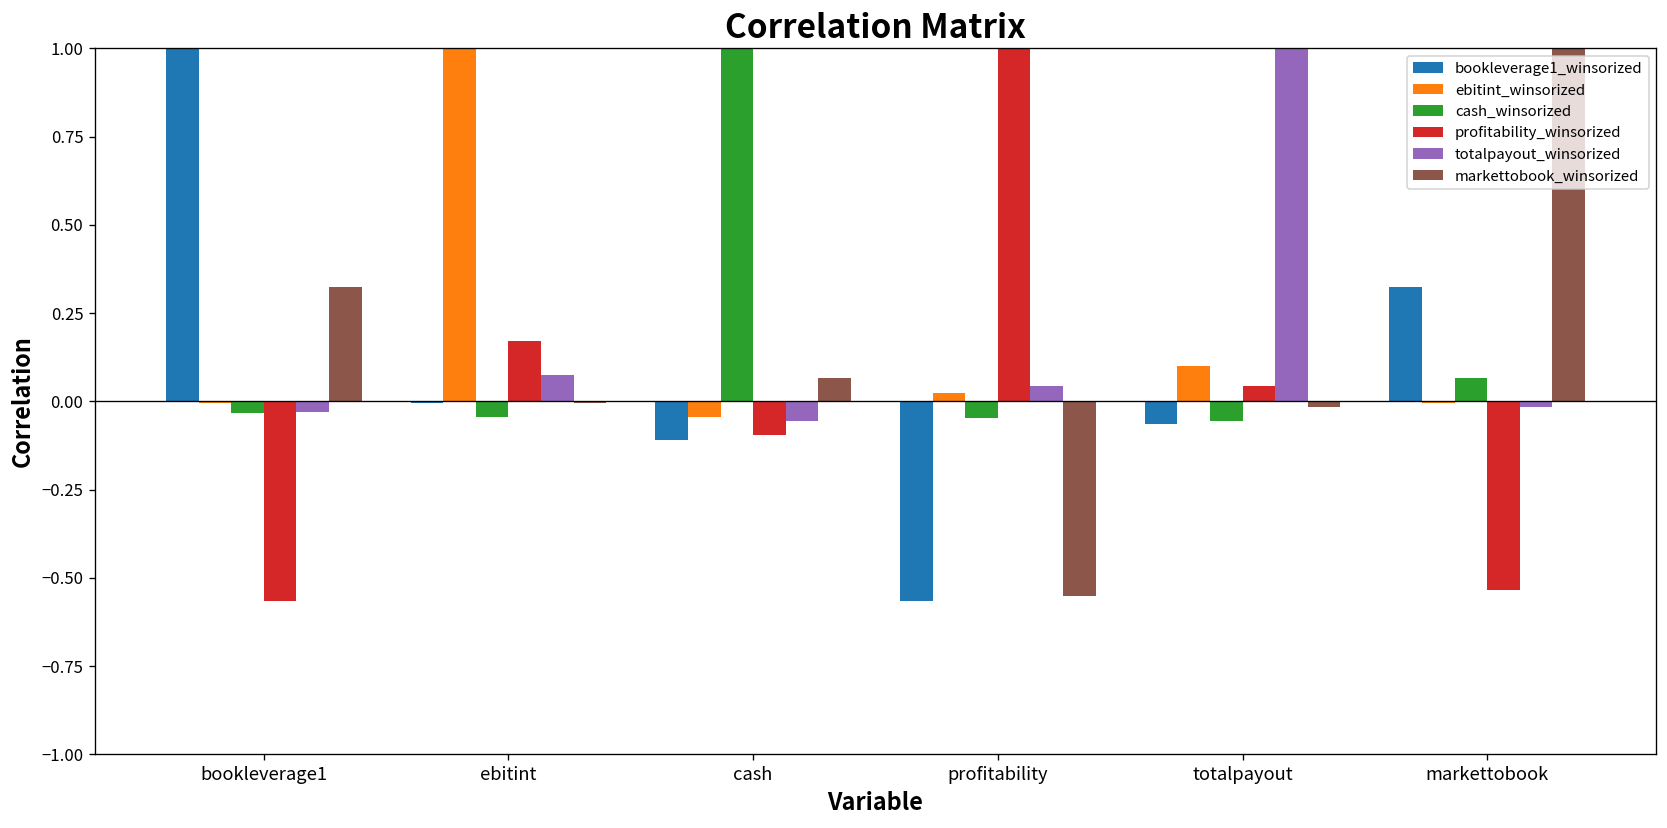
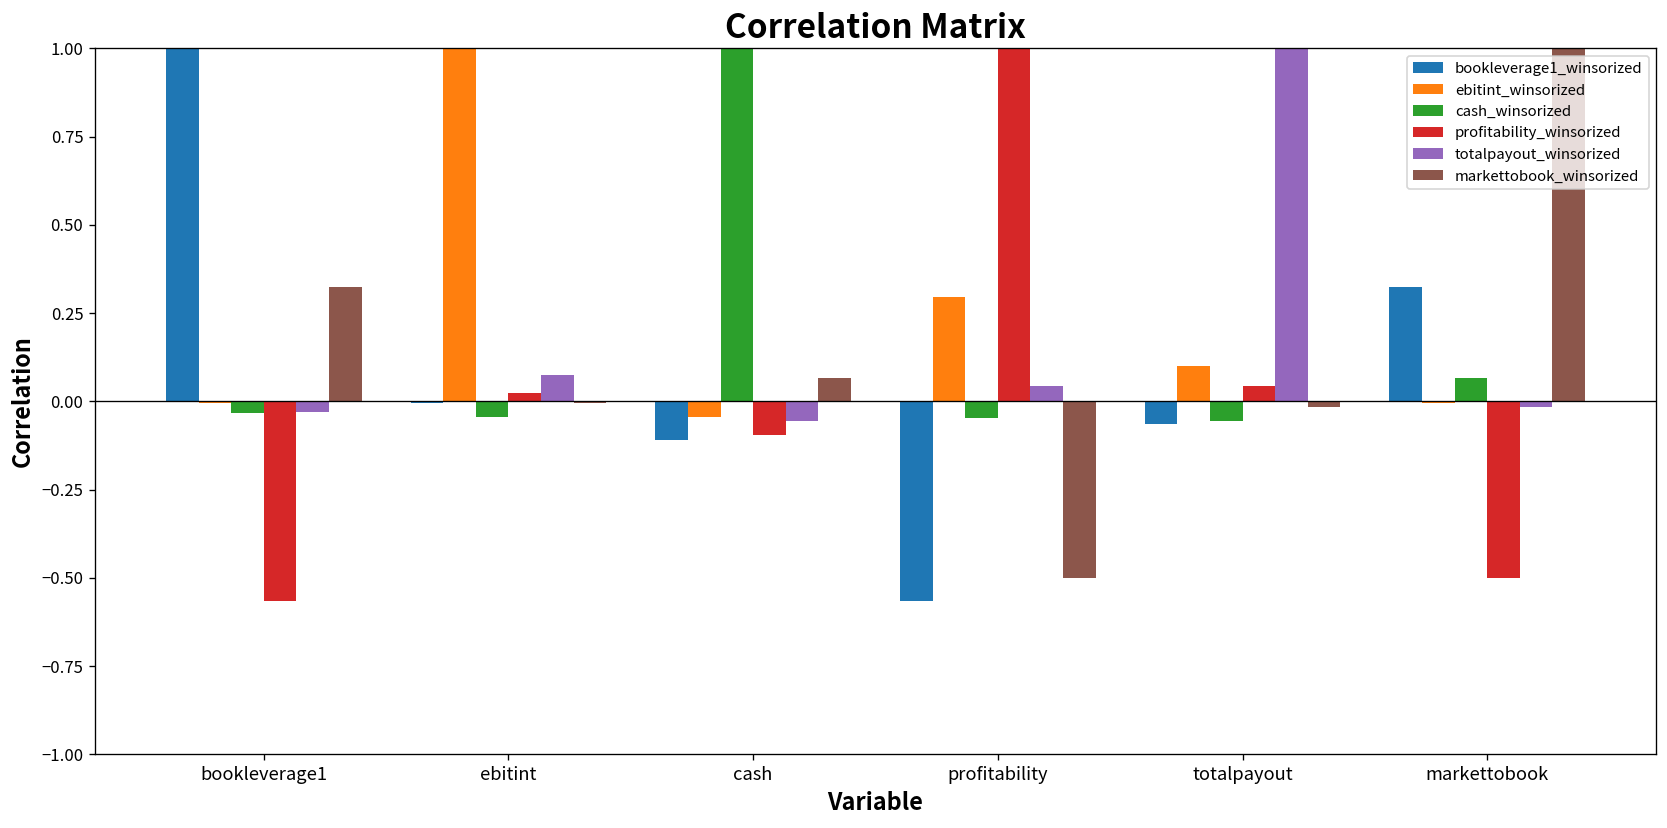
profitability_winsorized, ebitint: 0.17 -> 0.02
ebitint_winsorized, profitability: 0.02 -> 0.29
markettobook_winsorized, profitability: -0.55 -> -0.50
profitability_winsorized, markettobook: -0.53 -> -0.50
